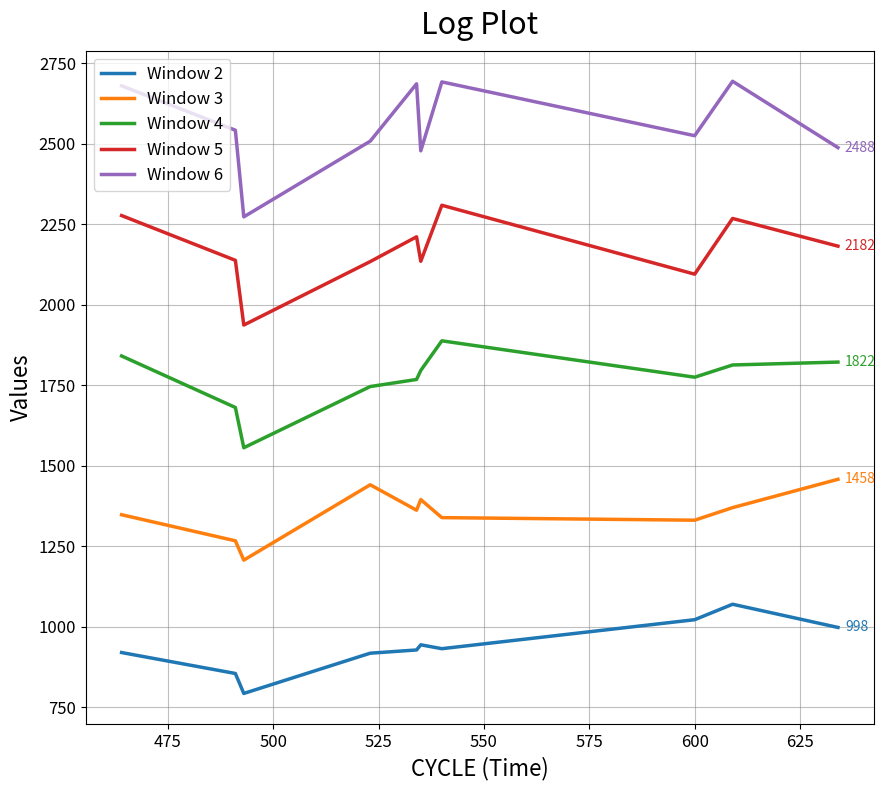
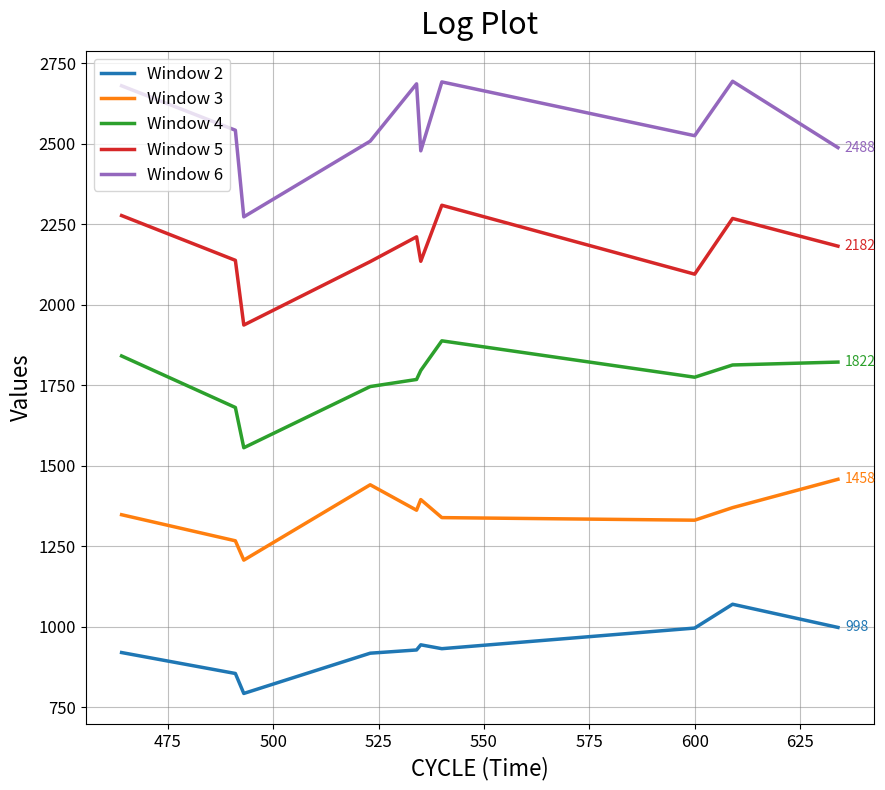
Window 2, 600: 1020 -> 1000
